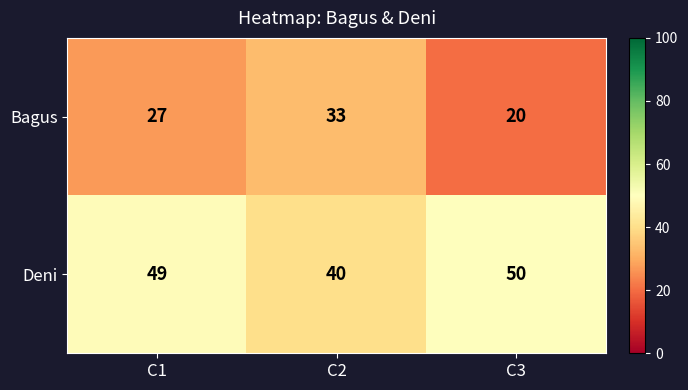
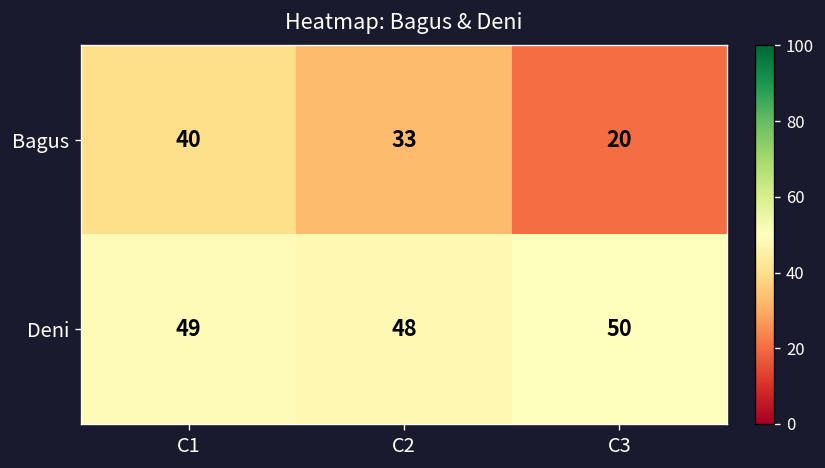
Bagus, C1: 27 -> 40
Deni, C2: 40 -> 48
